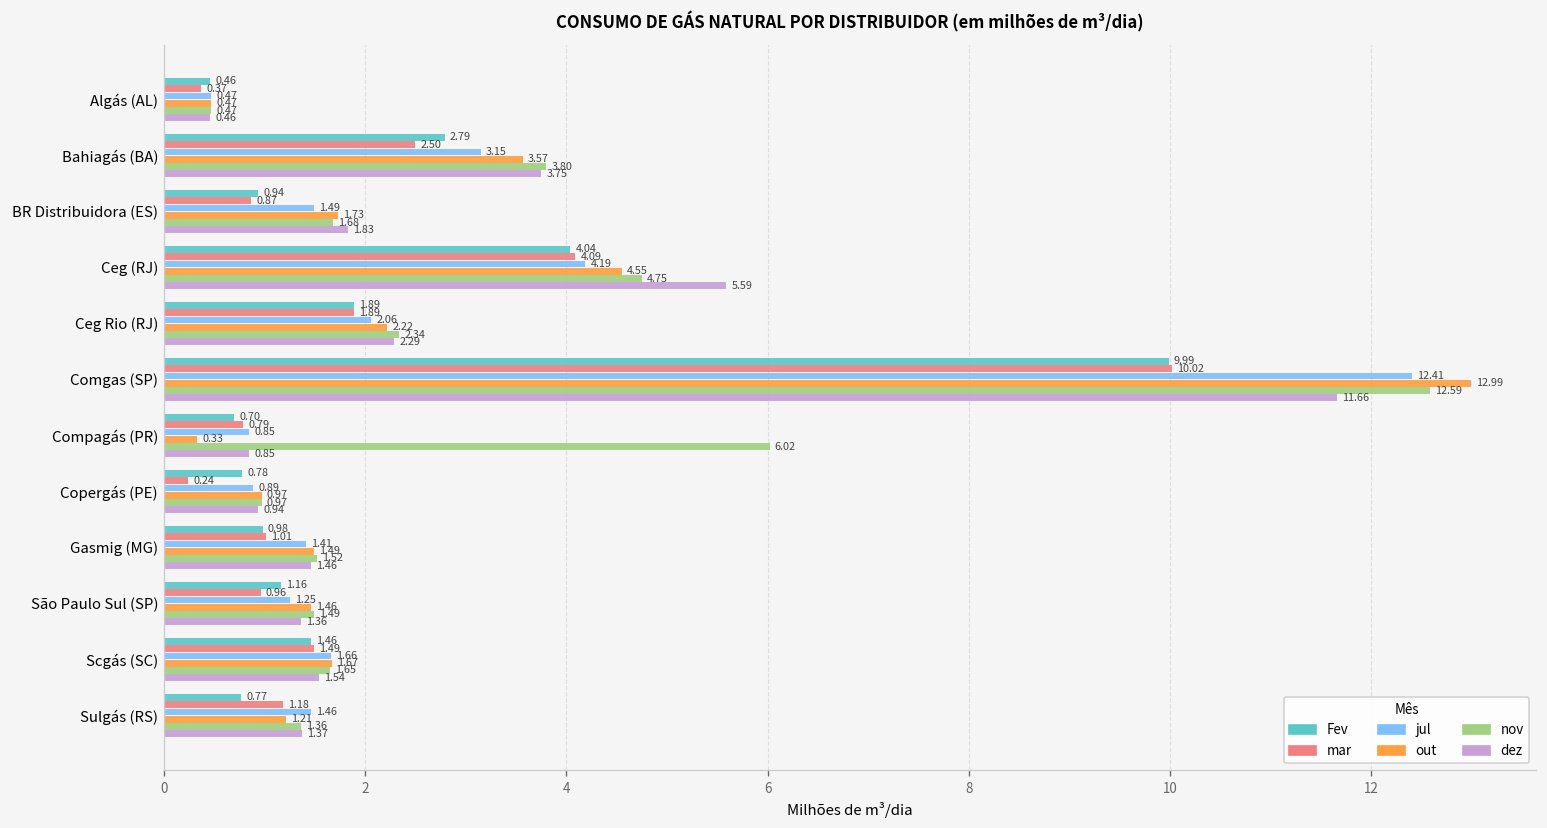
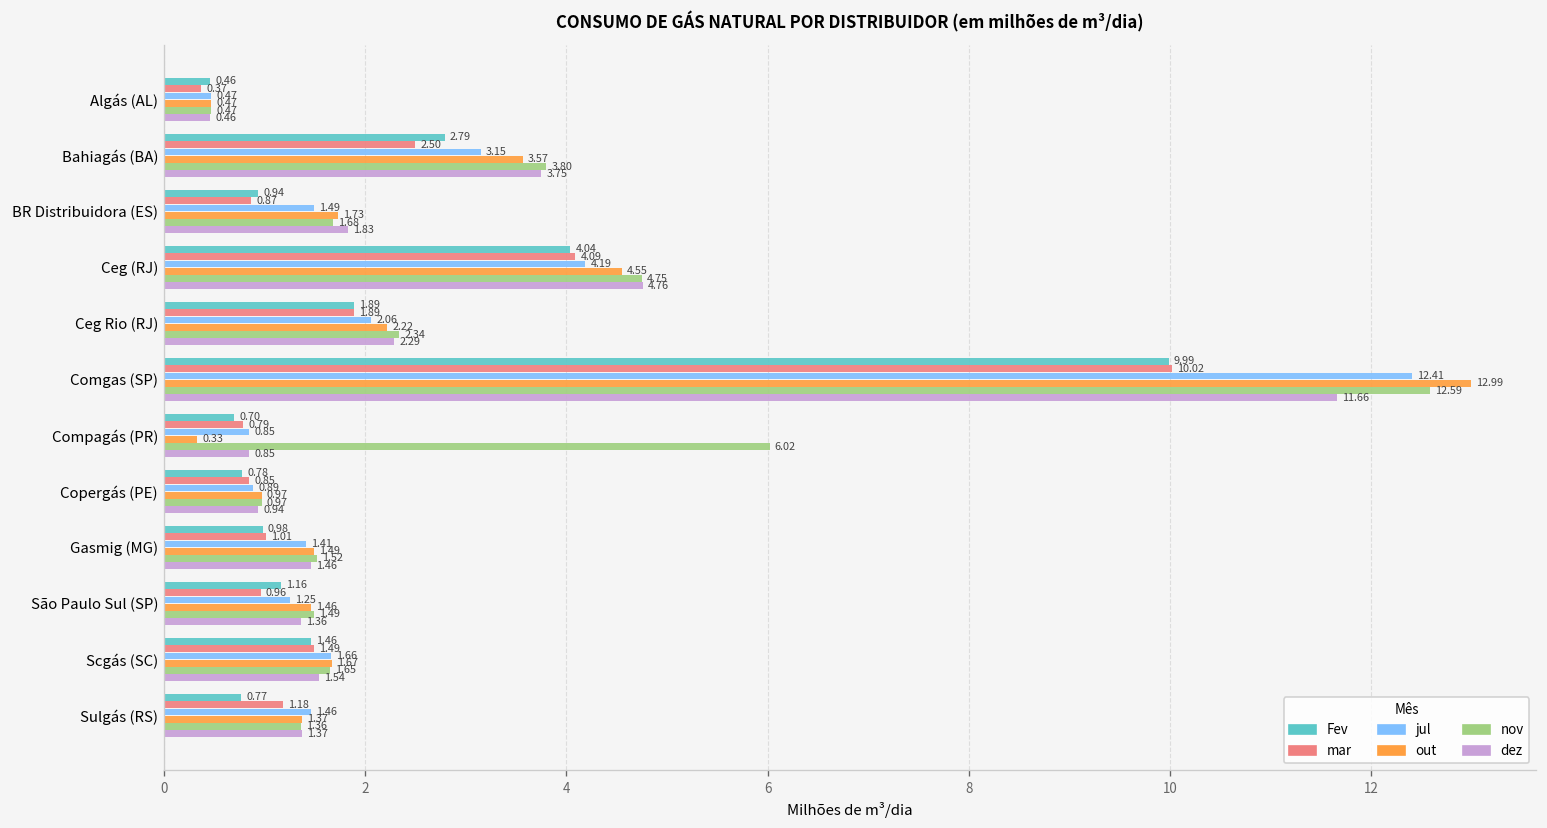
dez, Ceg (RJ): 5.59 -> 4.76
mar, Copergás (PE): 0.24 -> 0.85
out, Sulgás (RS): 1.21 -> 1.37
